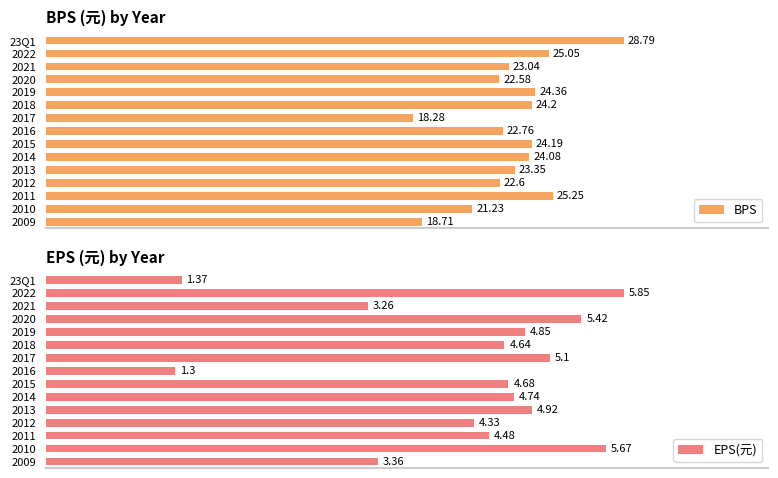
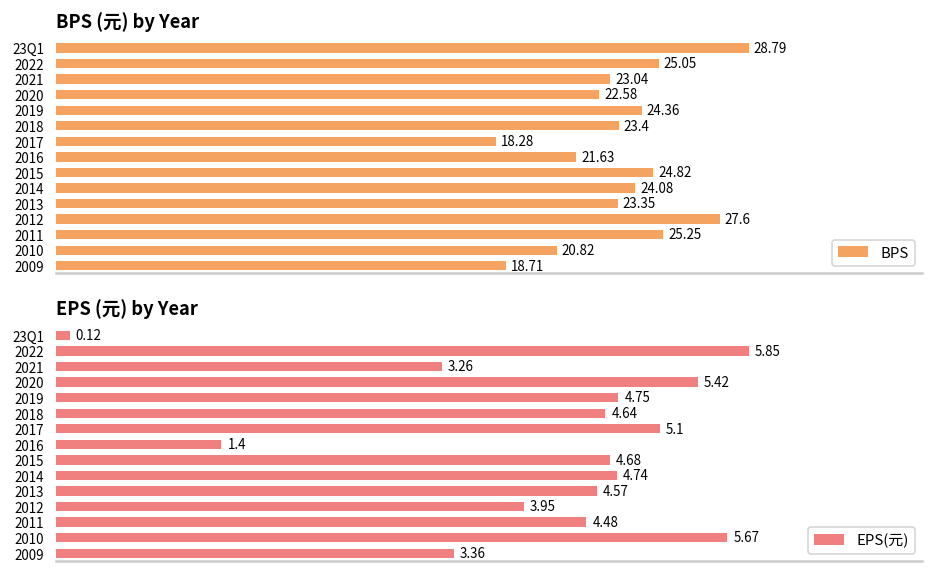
BPS (元) by Year, 2018: 24.2 -> 23.4
BPS (元) by Year, 2016: 22.76 -> 21.63
BPS (元) by Year, 2015: 24.19 -> 24.82
BPS (元) by Year, 2012: 22.6 -> 27.6
BPS (元) by Year, 2010: 21.23 -> 20.82
EPS (元) by Year, 23Q1: 1.37 -> 0.12
EPS (元) by Year, 2019: 4.85 -> 4.75
EPS (元) by Year, 2016: 1.3 -> 1.4
EPS (元) by Year, 2013: 4.92 -> 4.57
EPS (元) by Year, 2012: 4.33 -> 3.95
